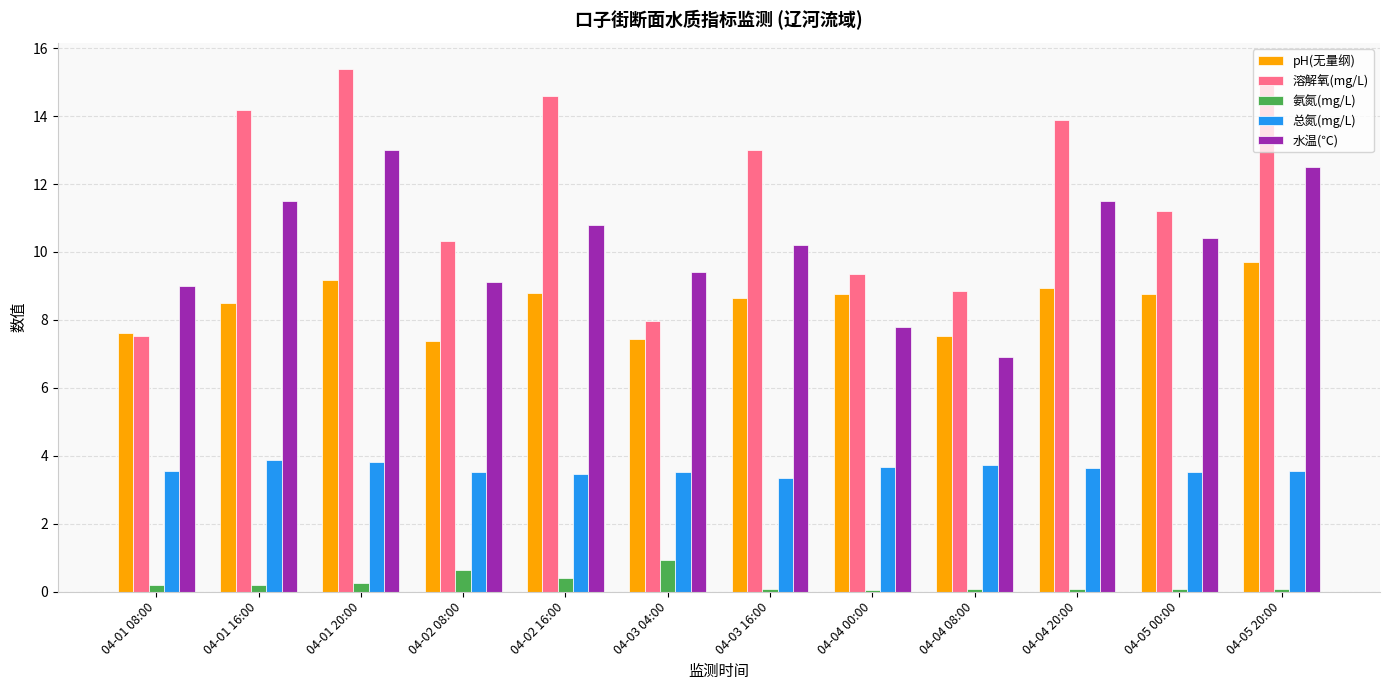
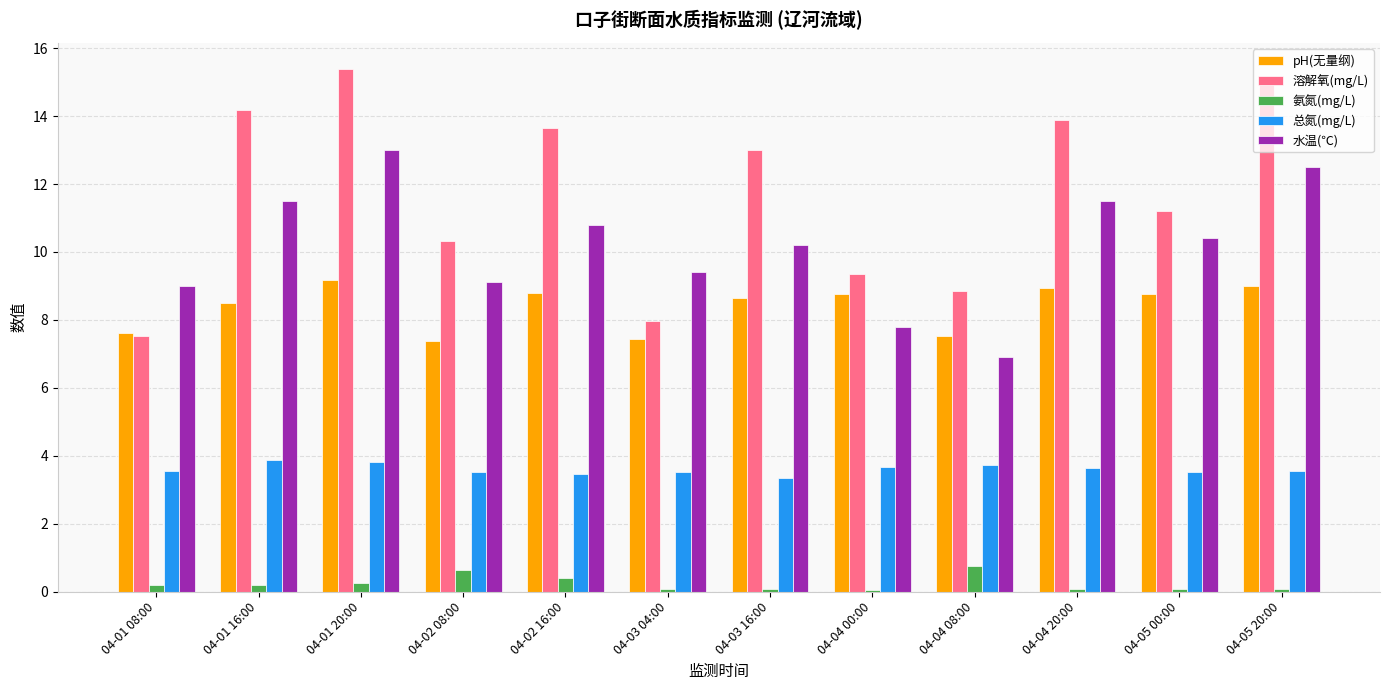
溶解氧(mg/L), 04-02 16:00: 14.6 -> 13.7
氨氮(mg/L), 04-03 04:00: 0.9 -> 0.1
氨氮(mg/L), 04-04 08:00: 0.1 -> 0.8
pH(无量纲), 04-05 20:00: 9.7 -> 9.0
